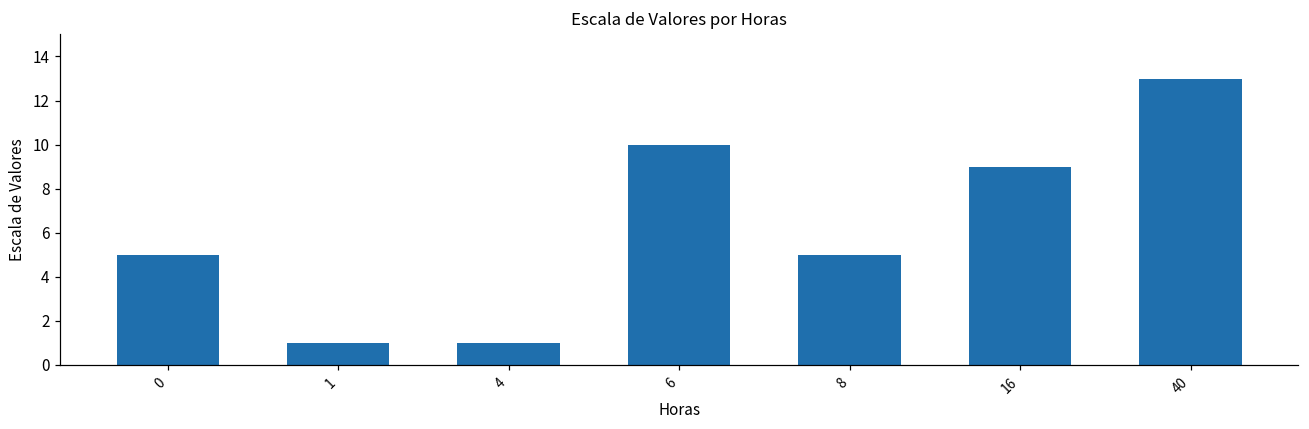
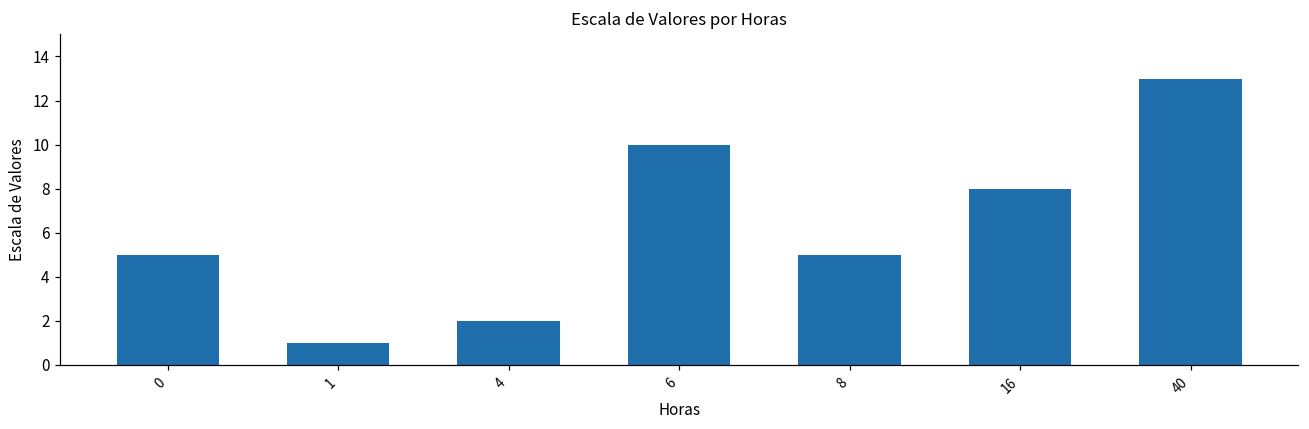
4: 1 -> 2
16: 9 -> 8
